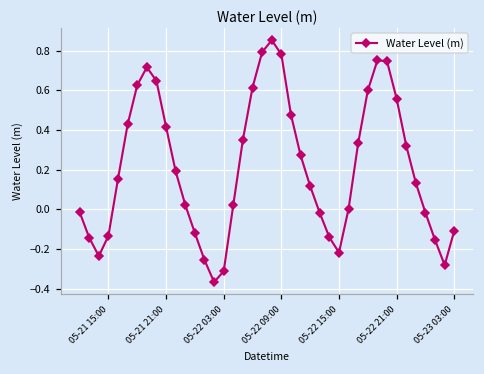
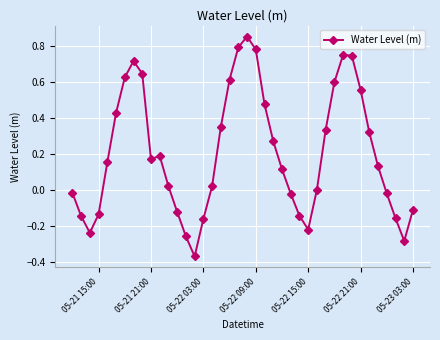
05-21 21:00: 0.42 -> 0.17
05-22 03:00: -0.31 -> -0.16
